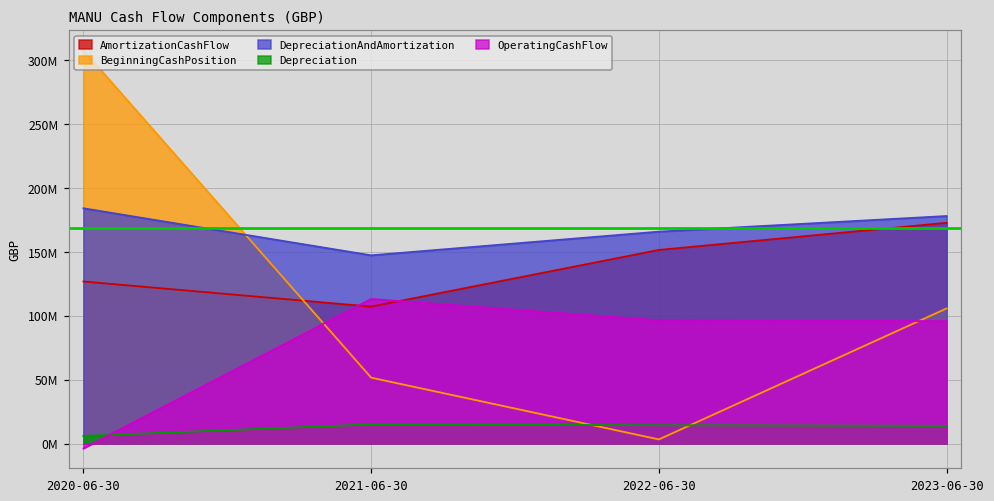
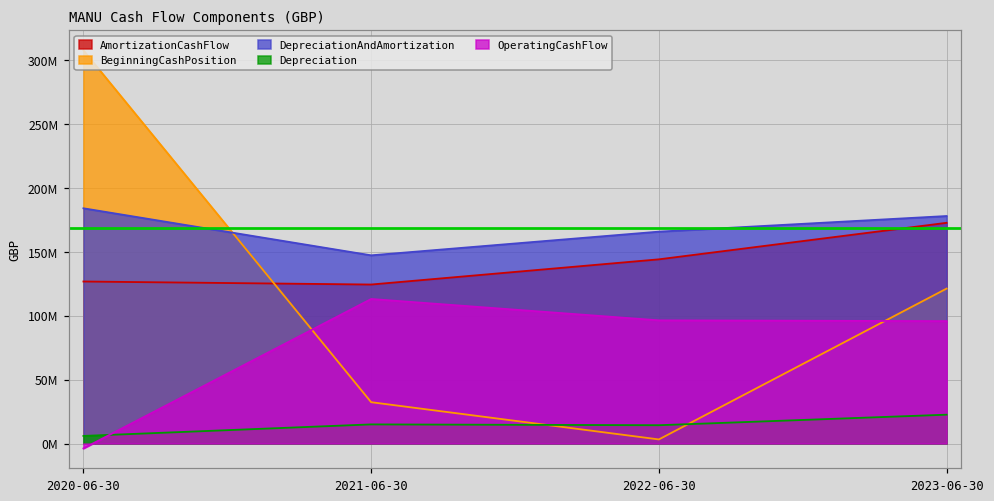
AmortizationCashFlow, 2021-06-30: 107000000 -> 124000000
BeginningCashPosition, 2021-06-30: 52000000 -> 32000000
AmortizationCashFlow, 2022-06-30: 151000000 -> 144000000
BeginningCashPosition, 2023-06-30: 106000000 -> 121000000
Depreciation, 2023-06-30: 14000000 -> 23000000
